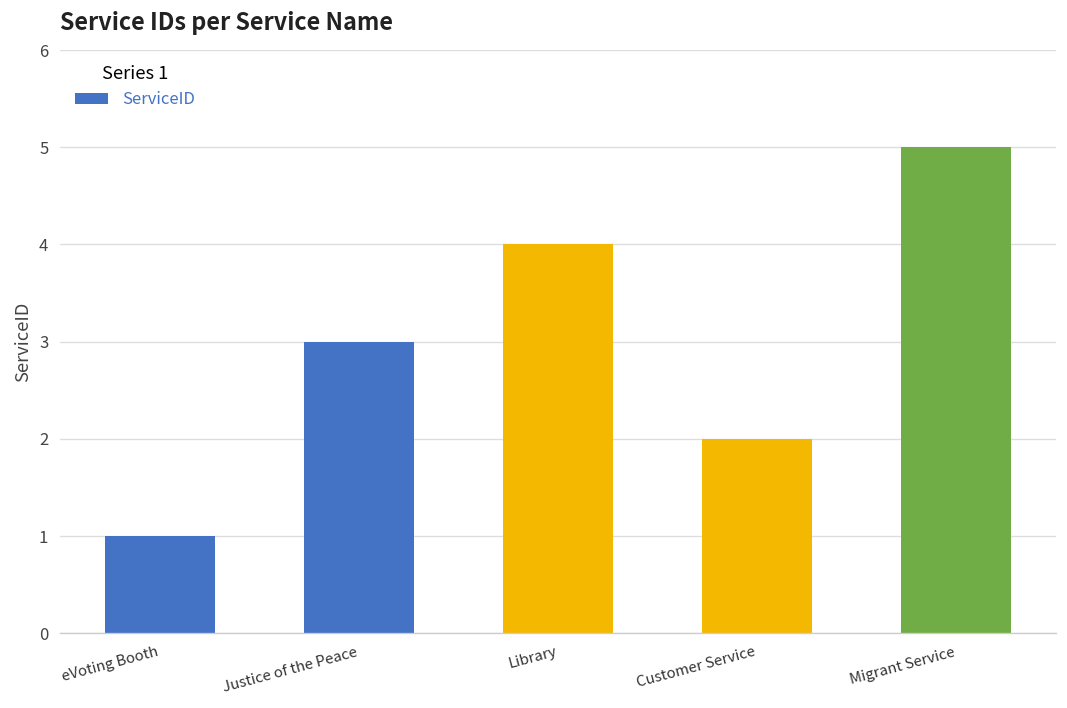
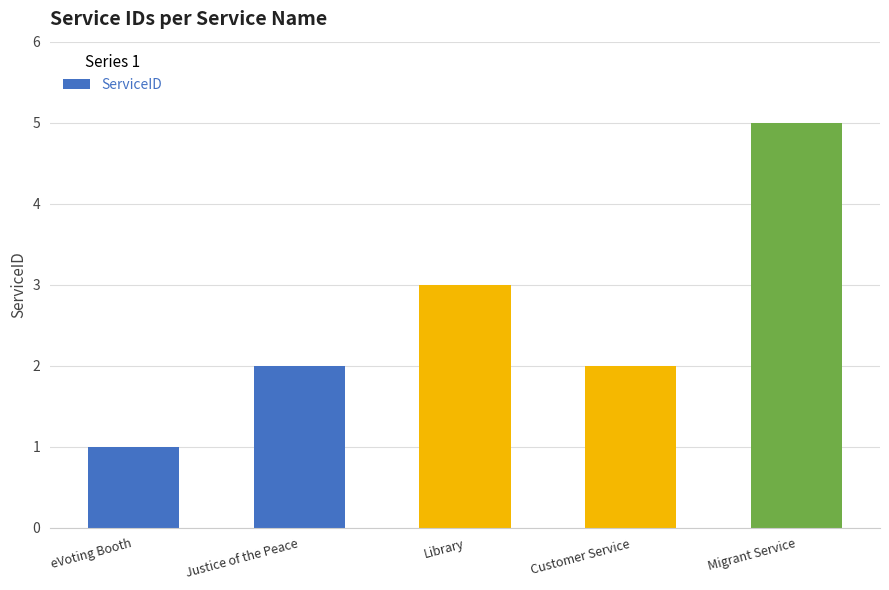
Justice of the Peace: 3 -> 2
Library: 4 -> 3
